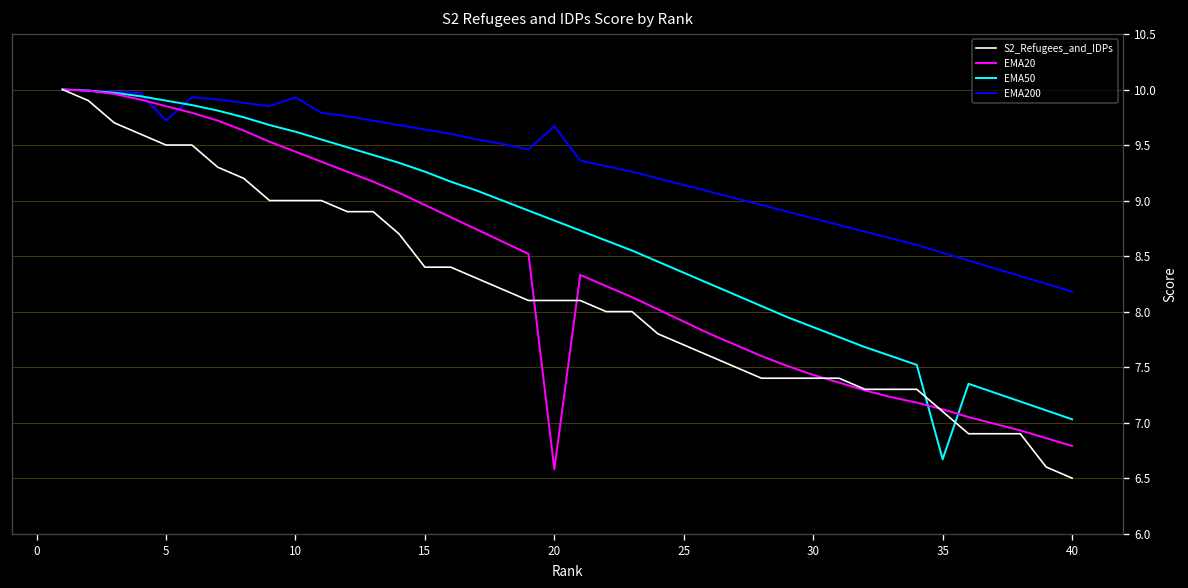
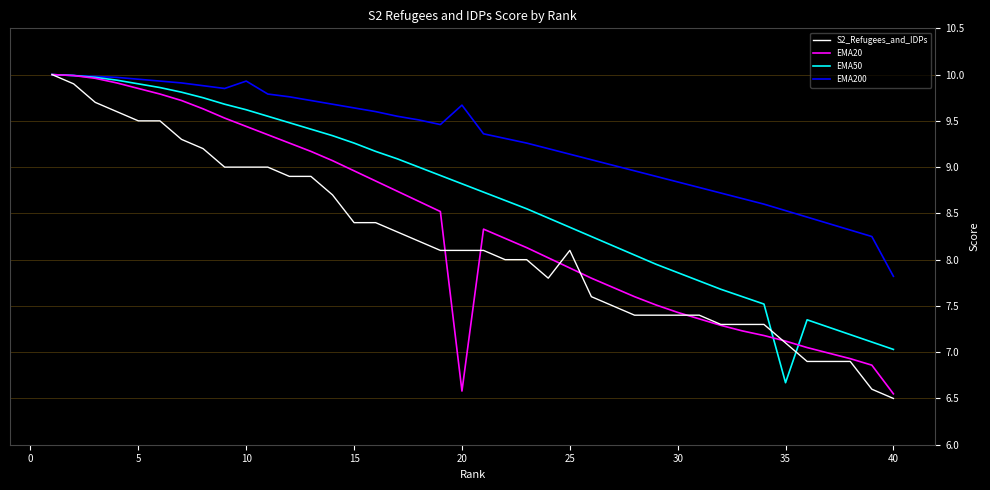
EMA200, 5: 9.7 -> 10.0
S2_Refugees_and_IDPs, 25: 7.7 -> 8.1
EMA20, 40: 6.8 -> 6.6
EMA200, 40: 8.2 -> 7.8
